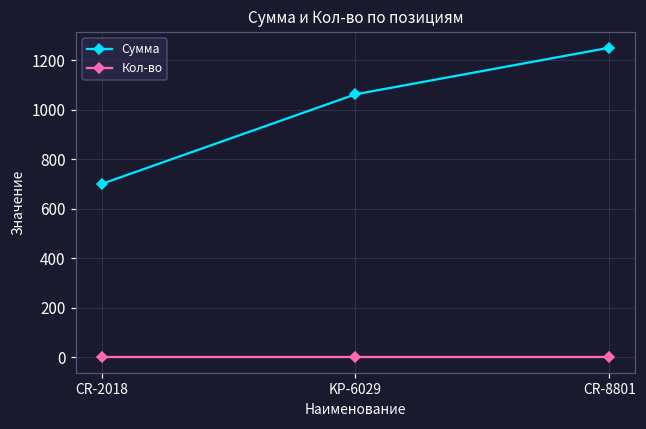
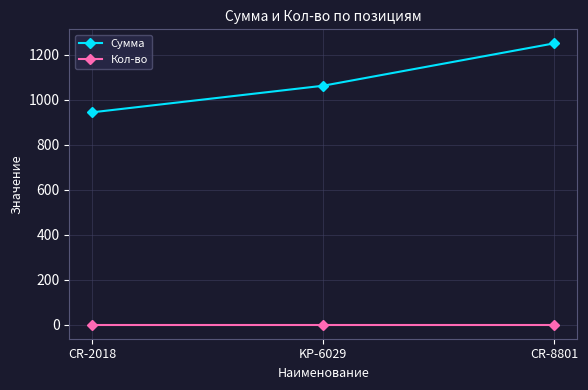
Сумма, CR-2018: 700 -> 940
